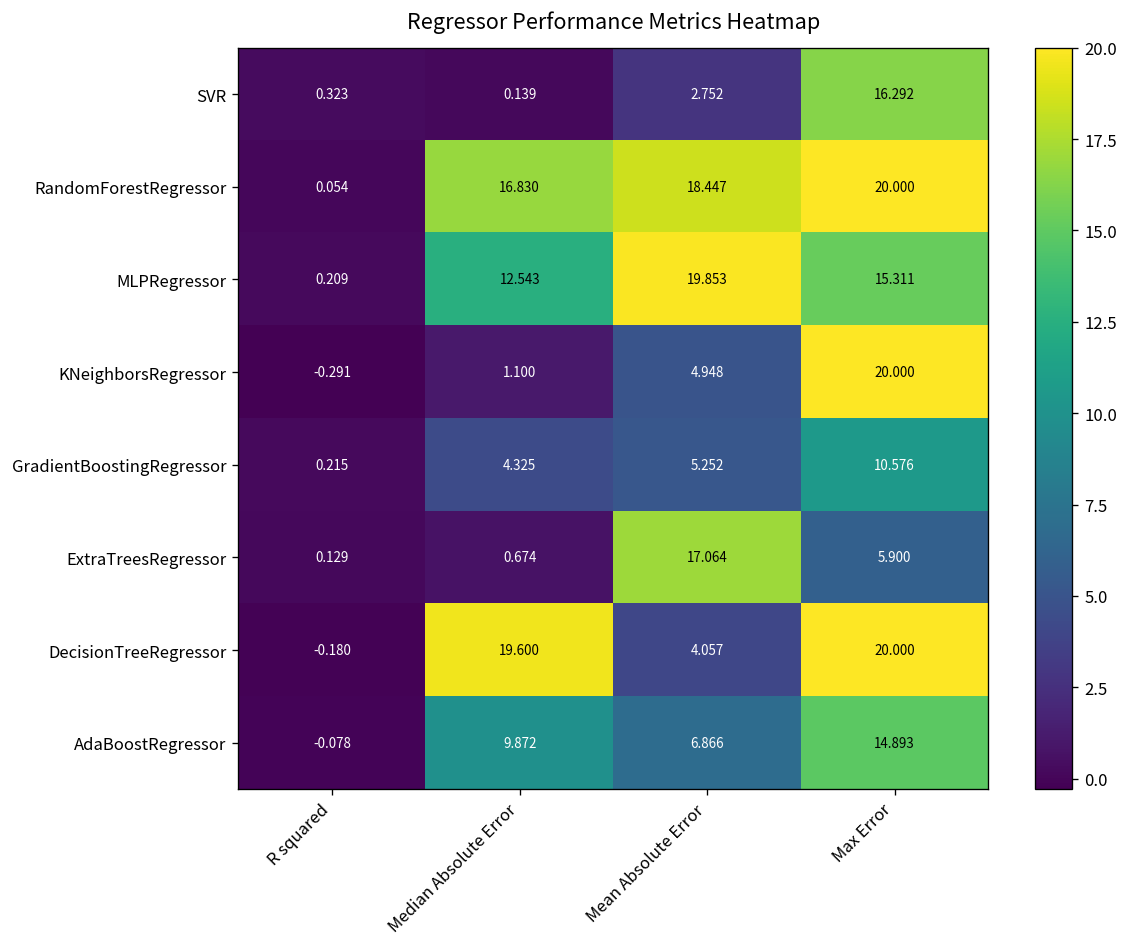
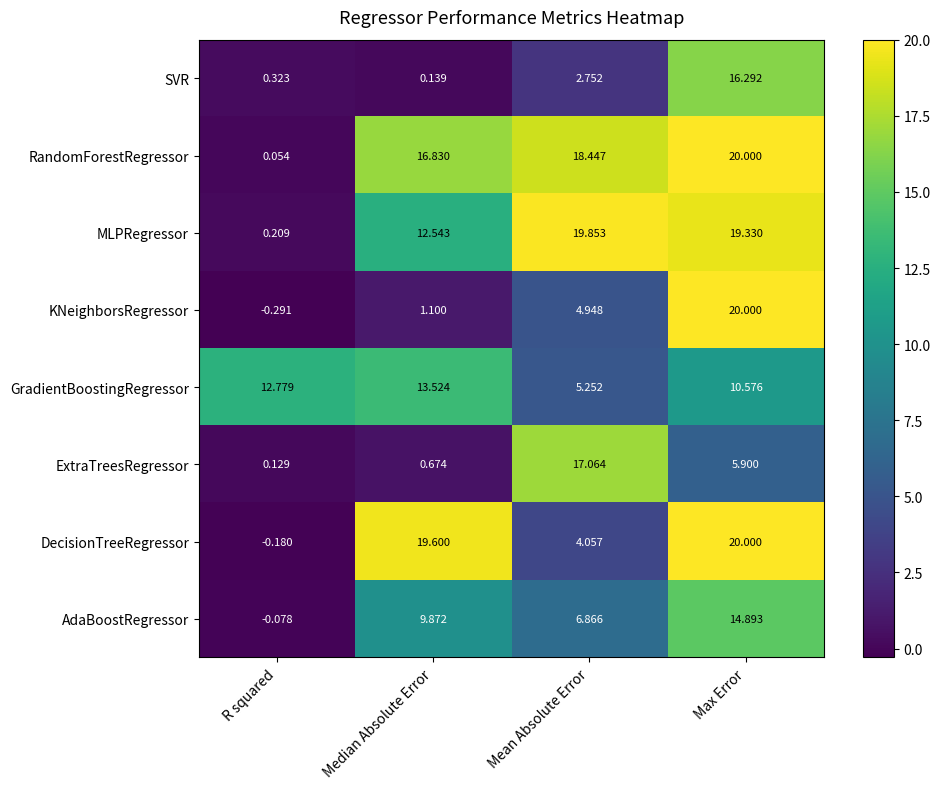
MLPRegressor, Max Error: 15.311 -> 19.330
GradientBoostingRegressor, R squared: 0.215 -> 12.779
GradientBoostingRegressor, Median Absolute Error: 4.325 -> 13.524
